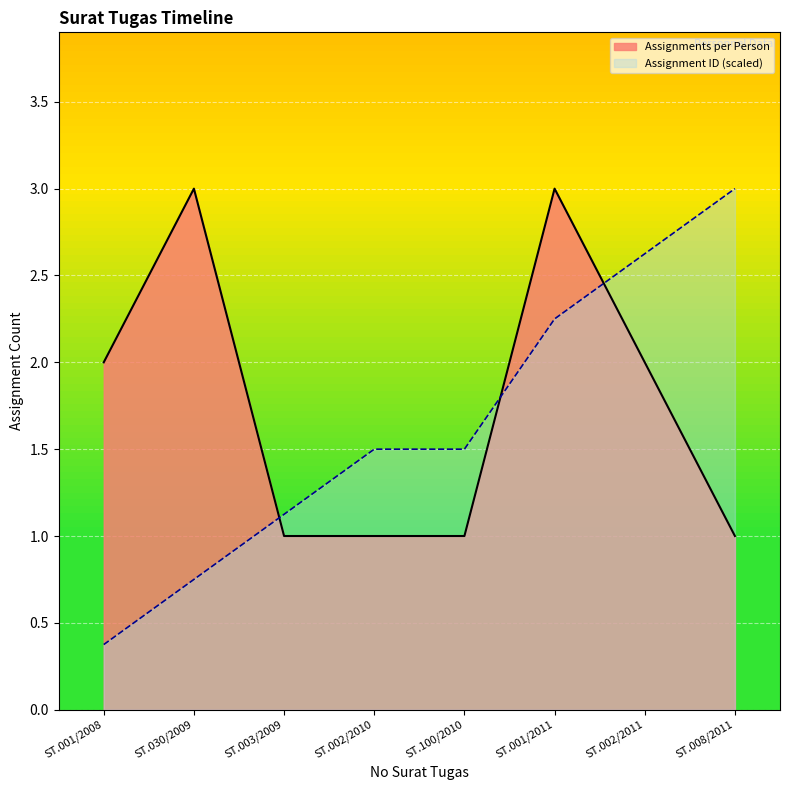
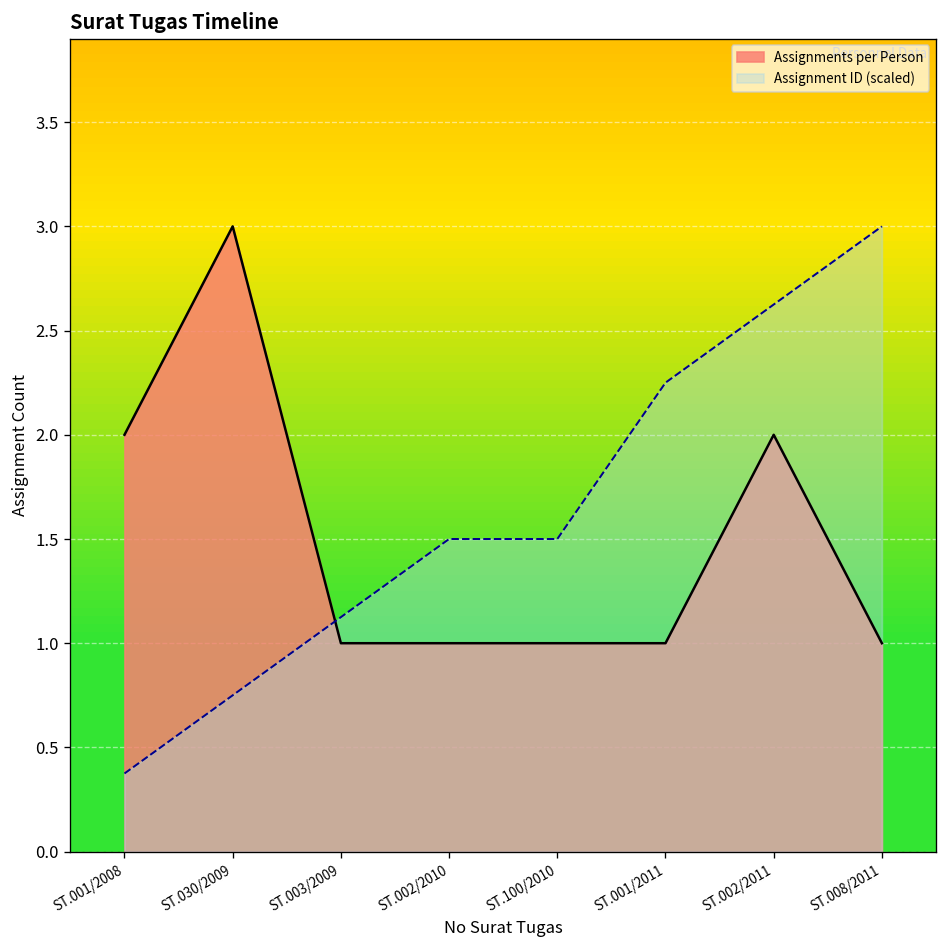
Assignments per Person, ST.001/2011: 3 -> 1
